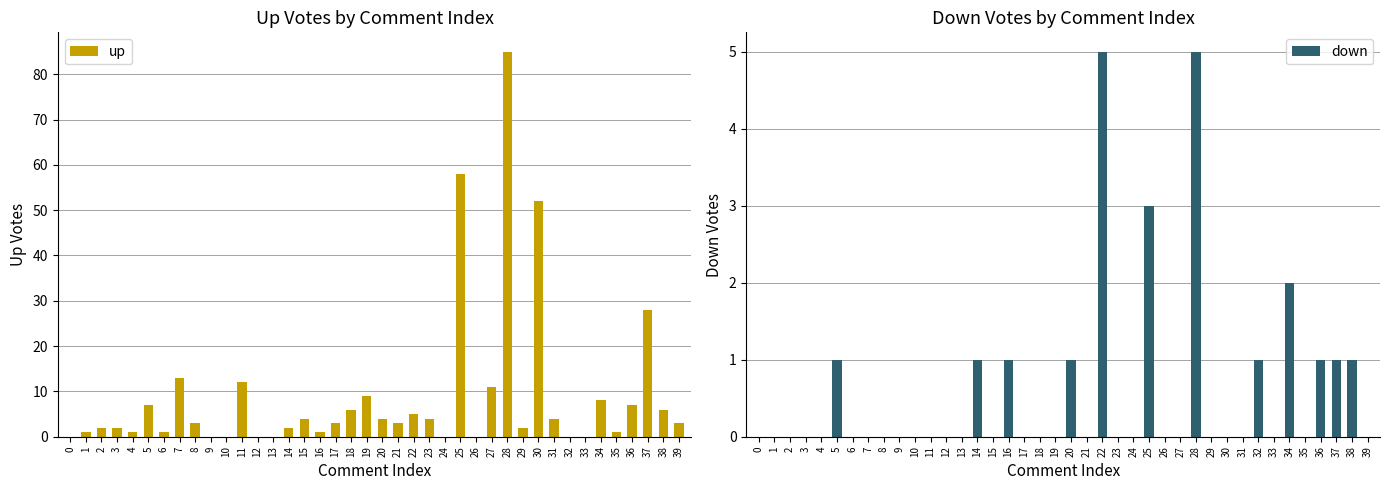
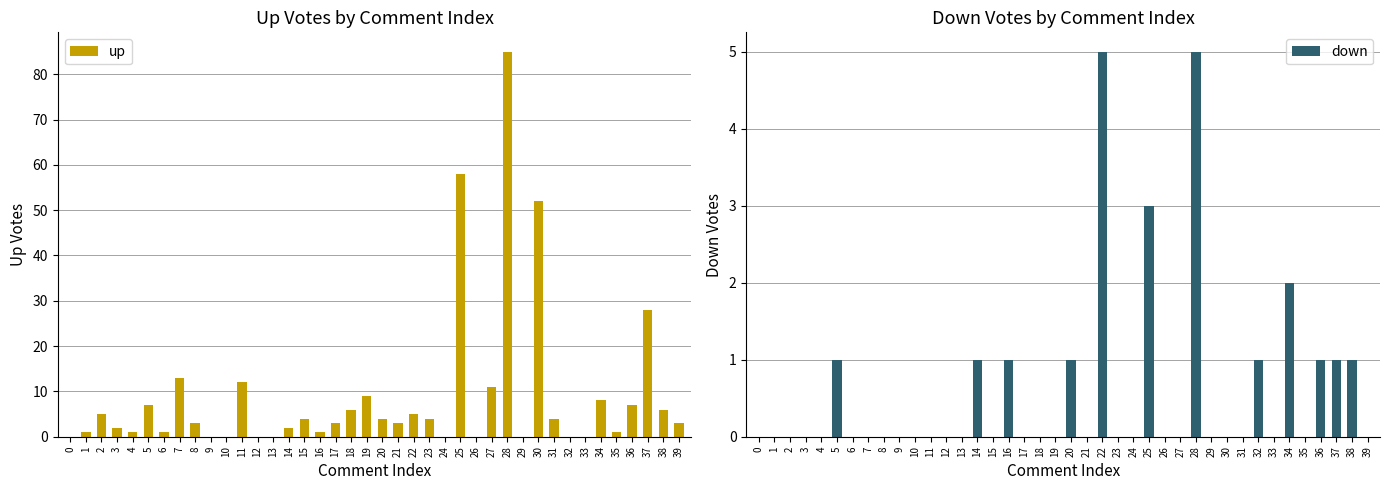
Up Votes by Comment Index, 2: 2 -> 5
Up Votes by Comment Index, 29: 2 -> 0
